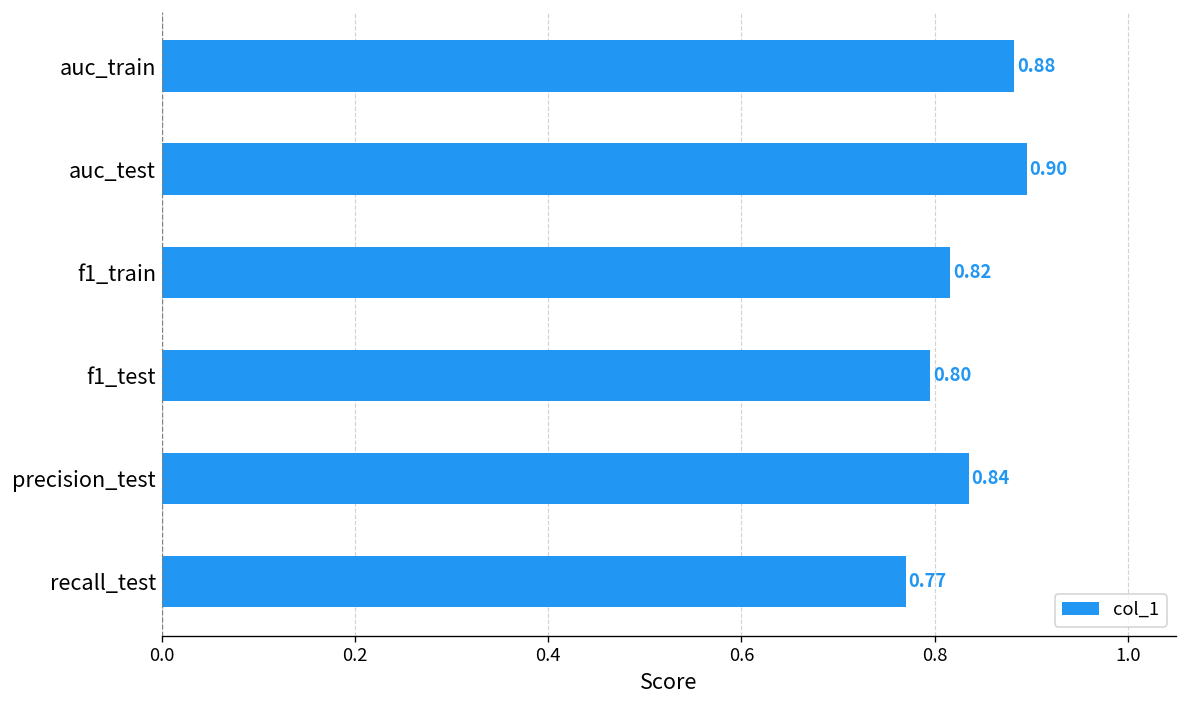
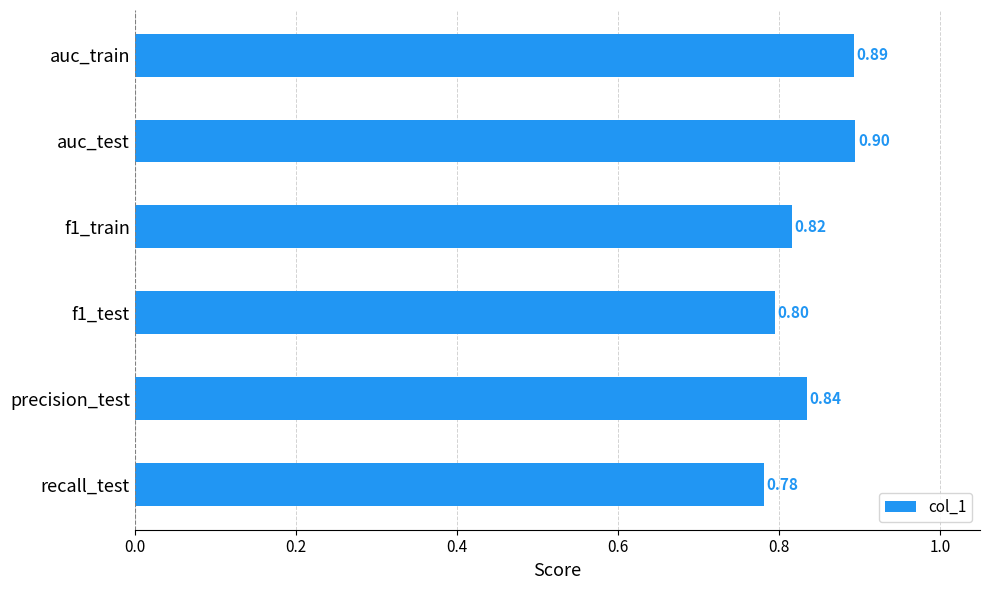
auc_train: 0.88 -> 0.89
recall_test: 0.77 -> 0.78
